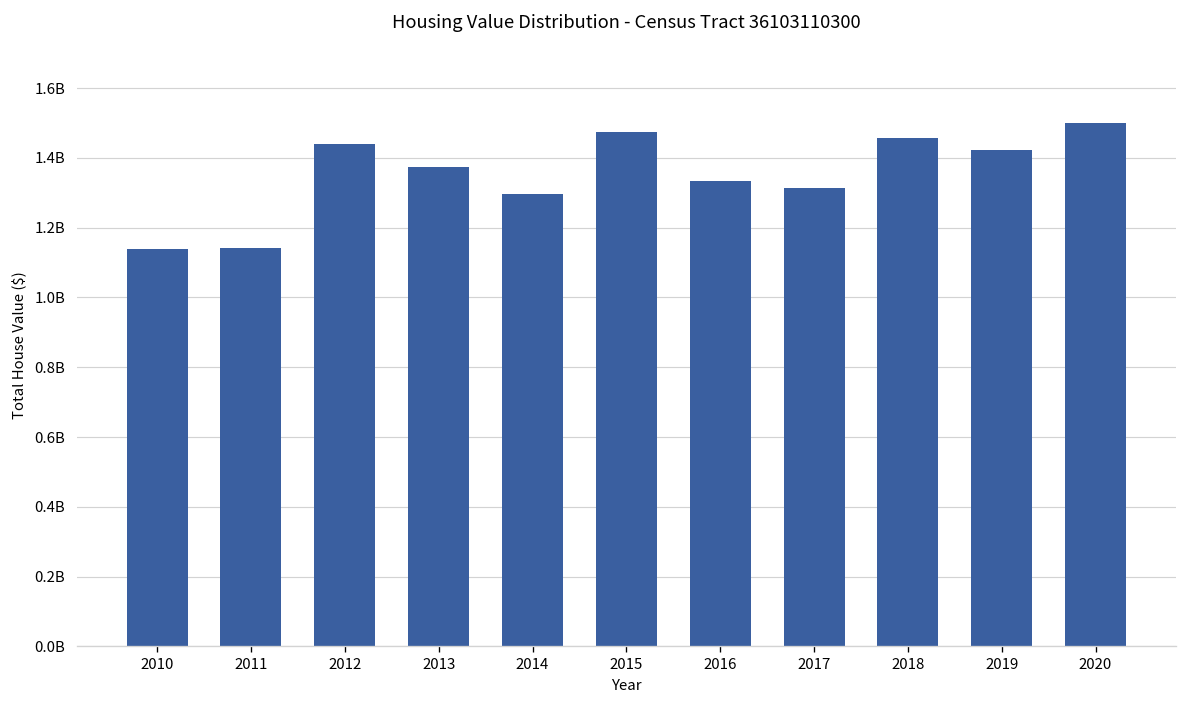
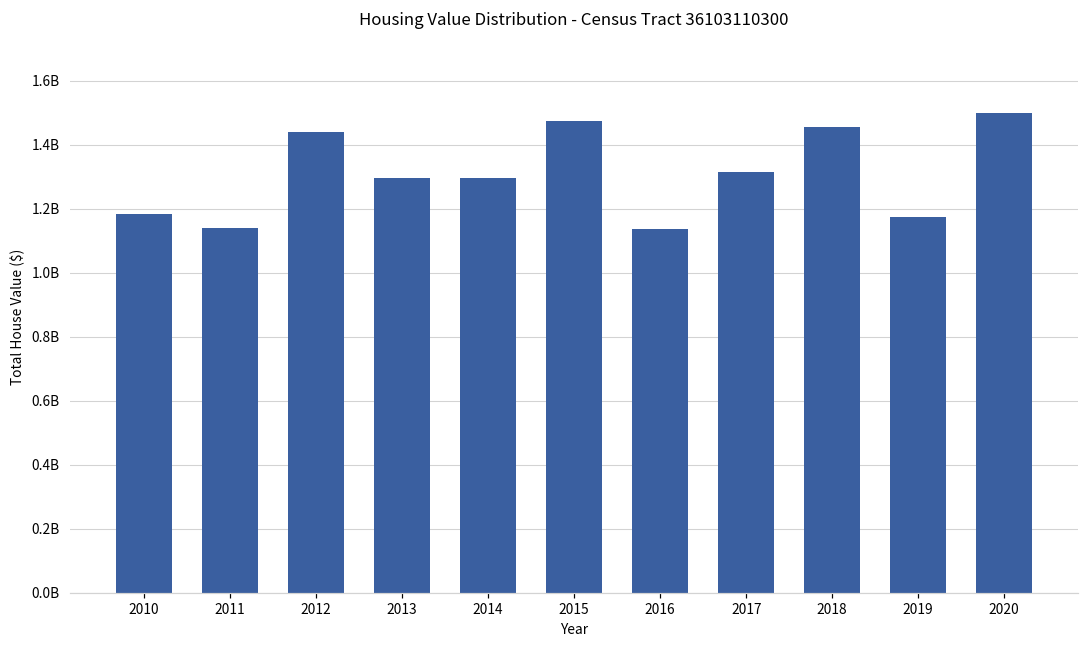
2010: 1140000000 -> 1180000000
2013: 1370000000 -> 1300000000
2016: 1330000000 -> 1140000000
2019: 1420000000 -> 1170000000
